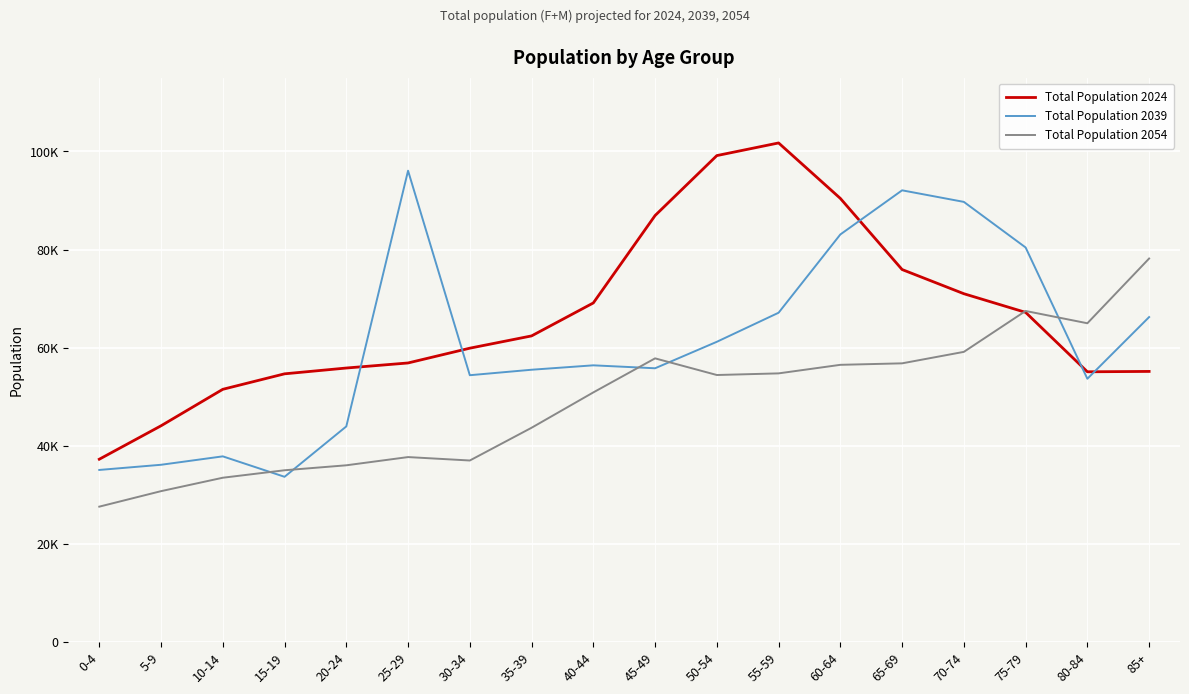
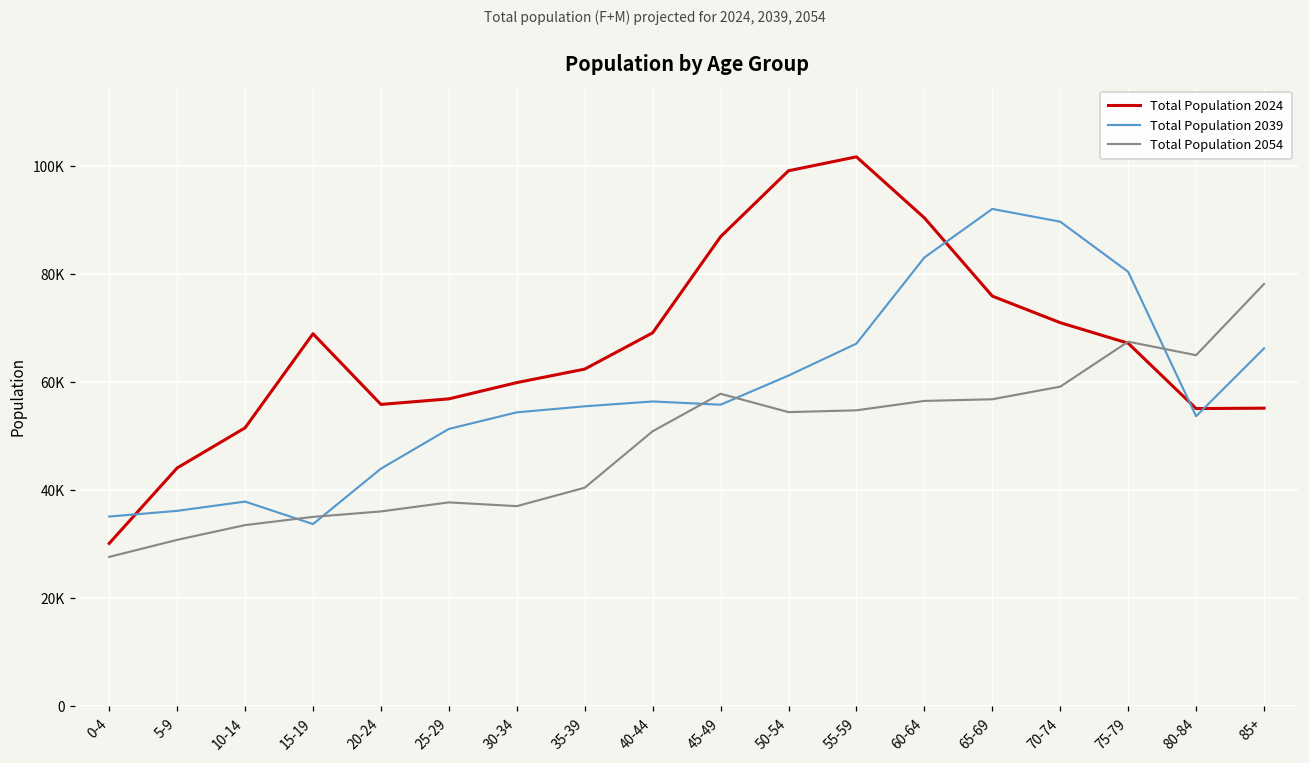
Total Population 2024, 0-4: 37000 -> 30000
Total Population 2024, 15-19: 55000 -> 69000
Total Population 2039, 25-29: 96000 -> 51000
Total Population 2054, 35-39: 44000 -> 40000
